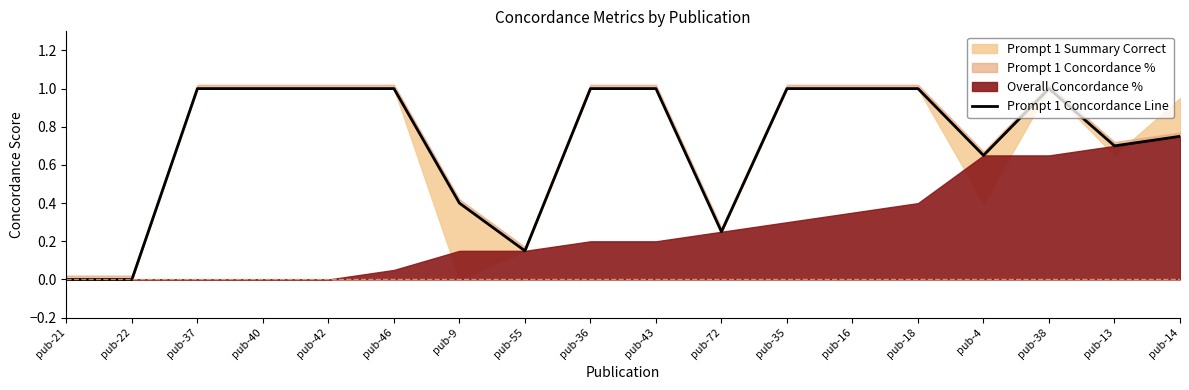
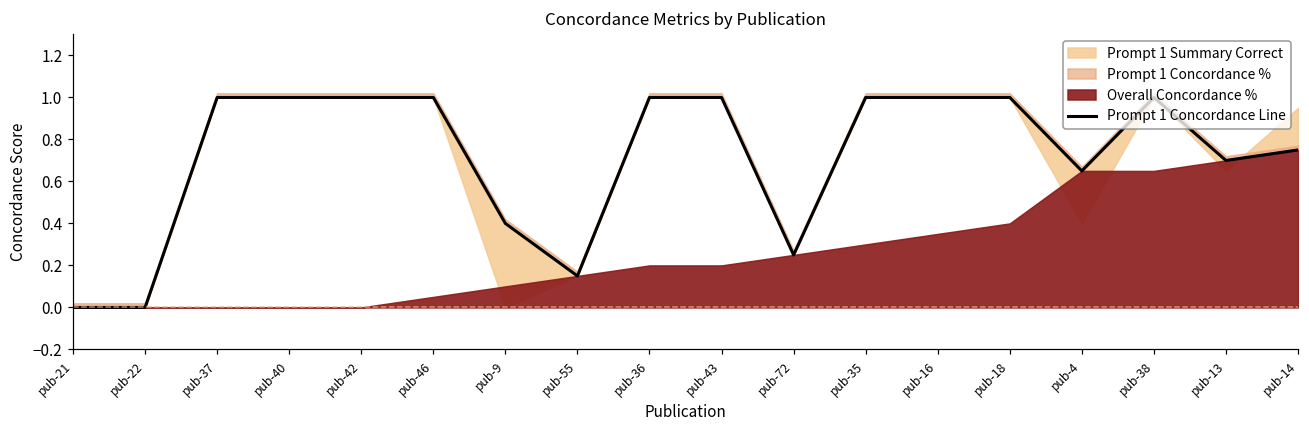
Overall Concordance %, pub-9: 0.15 -> 0.10
